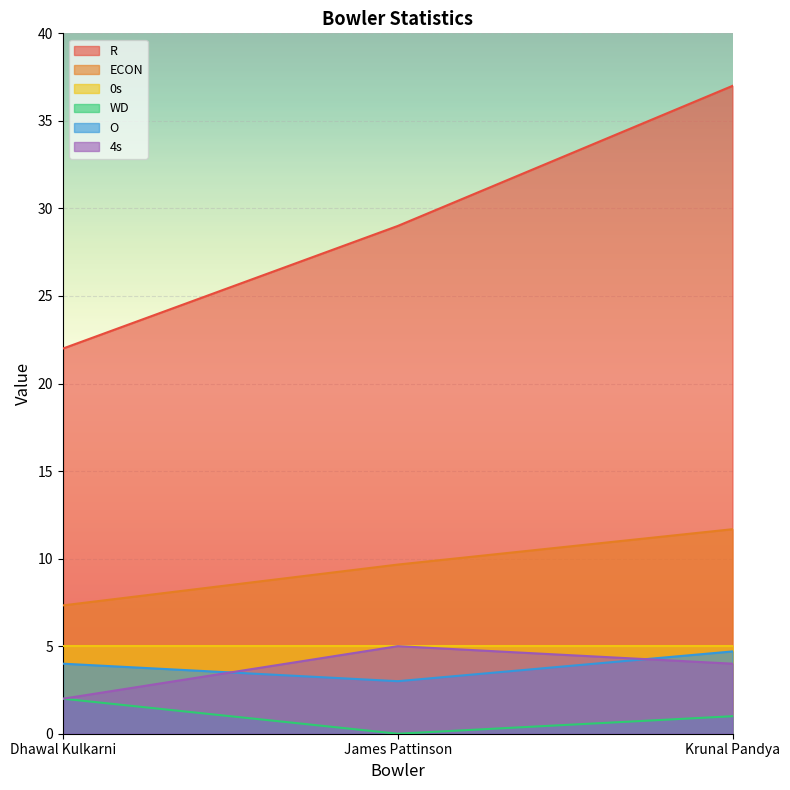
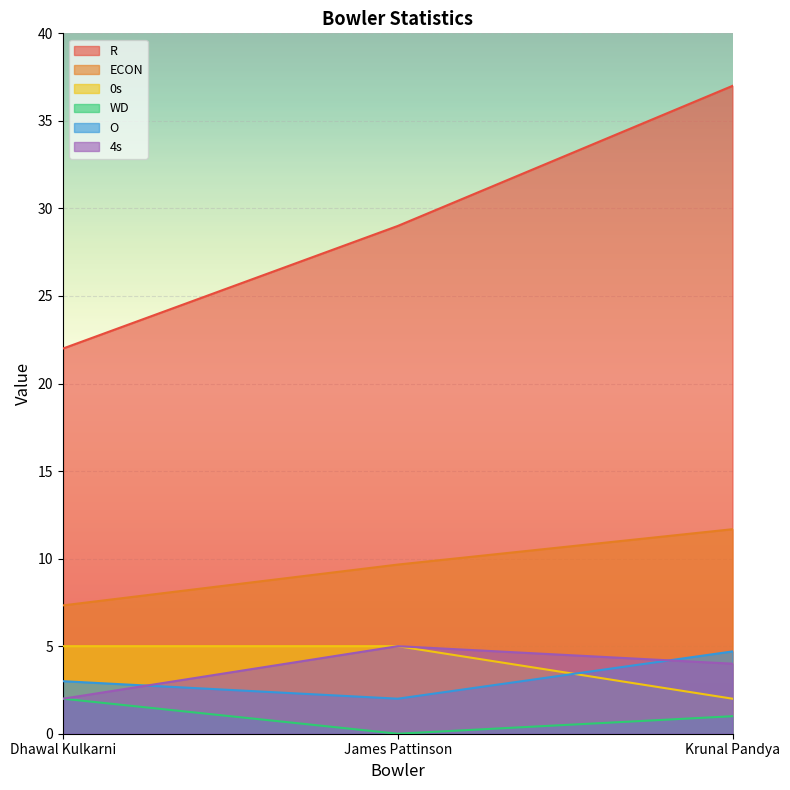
O, Dhawal Kulkarni: 4 -> 3
O, James Pattinson: 3 -> 2
0s, Krunal Pandya: 5 -> 2
